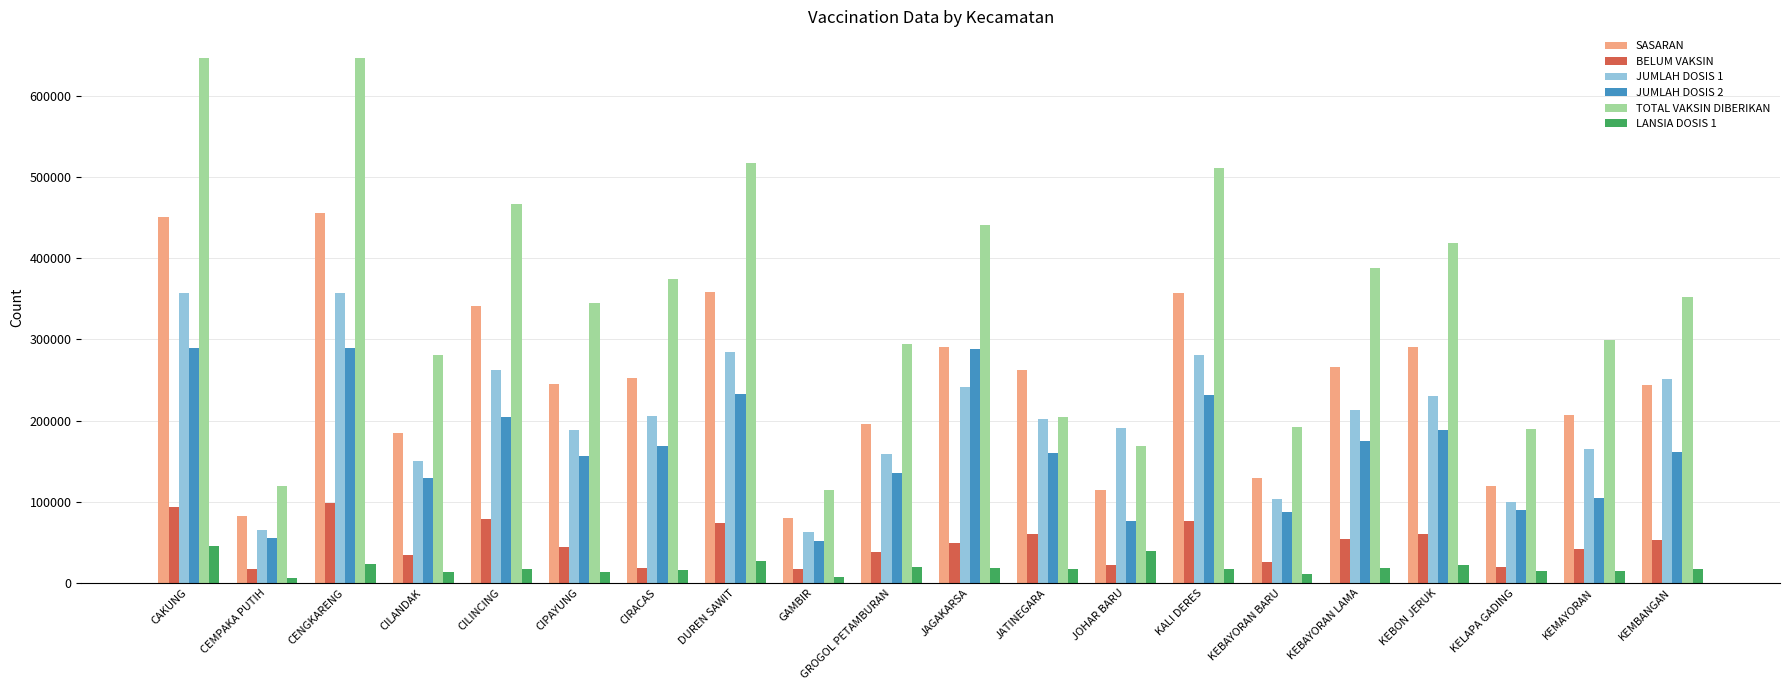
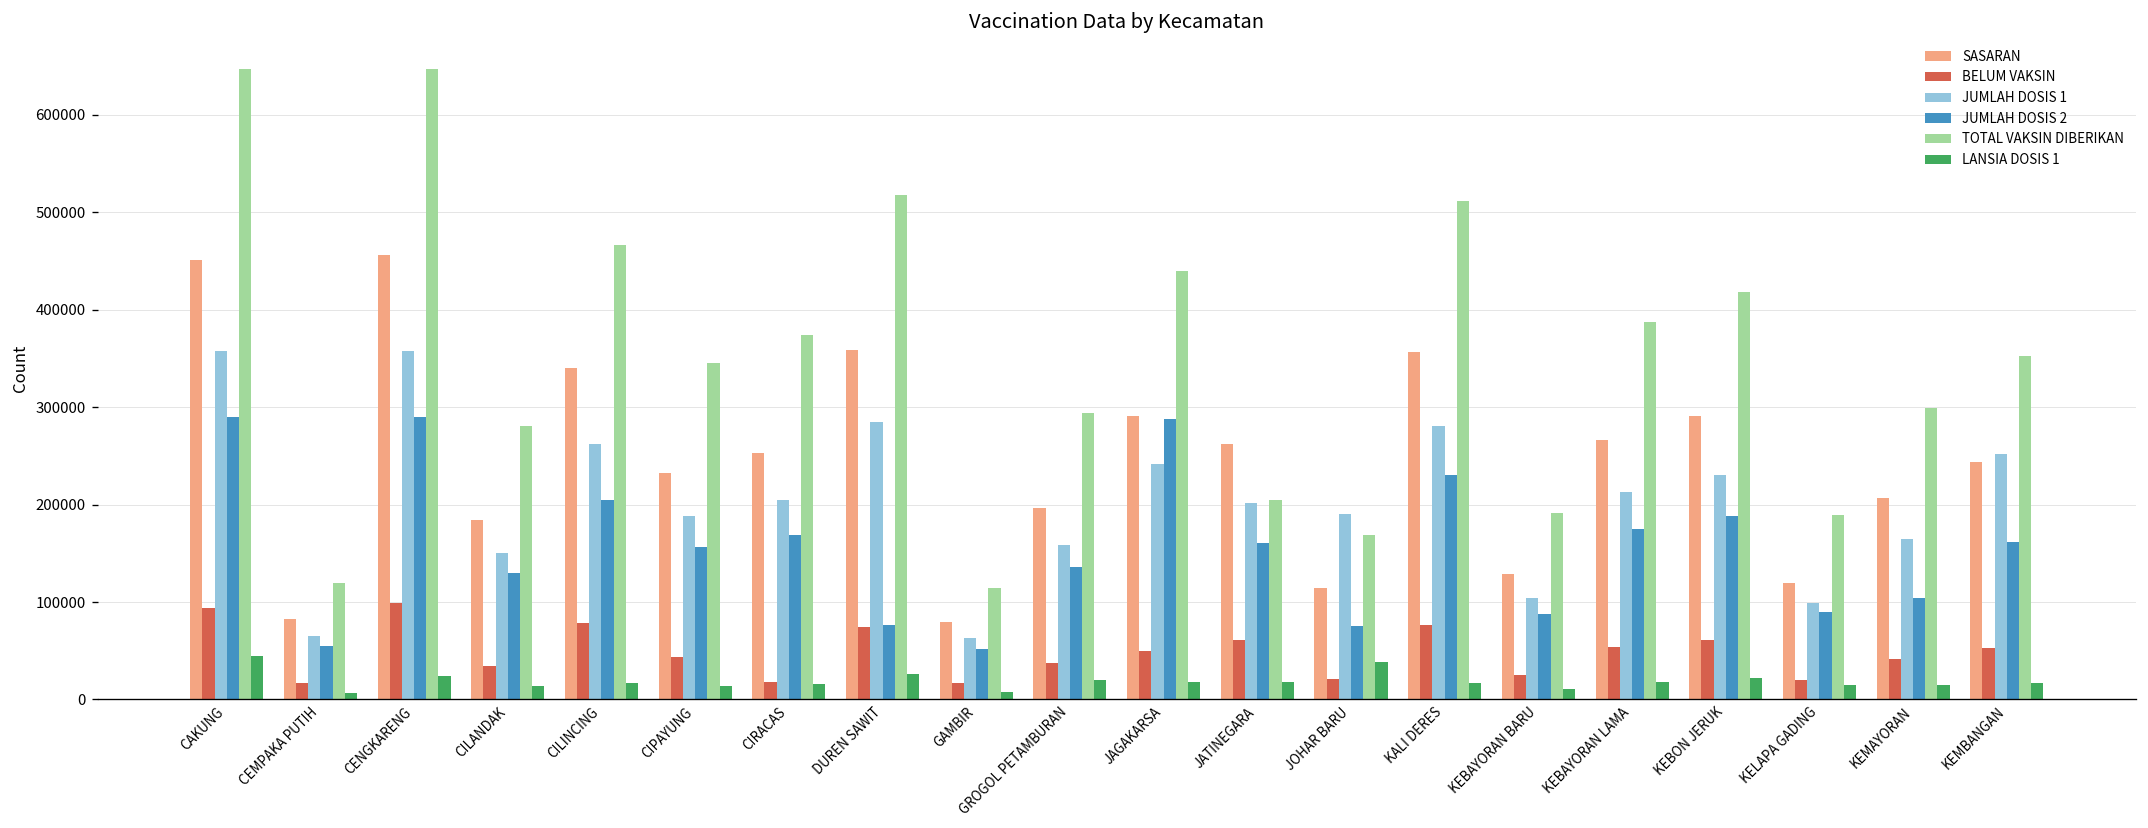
SASARAN, CIPAYUNG: 240000 -> 230000
JUMLAH DOSIS 2, DUREN SAWIT: 230000 -> 80000
